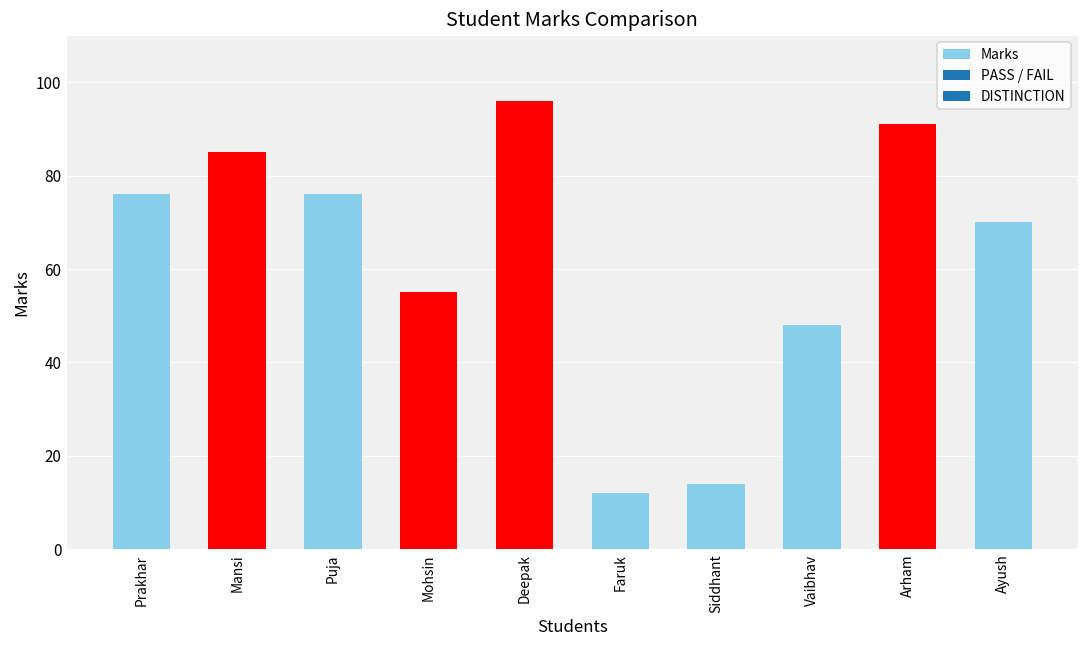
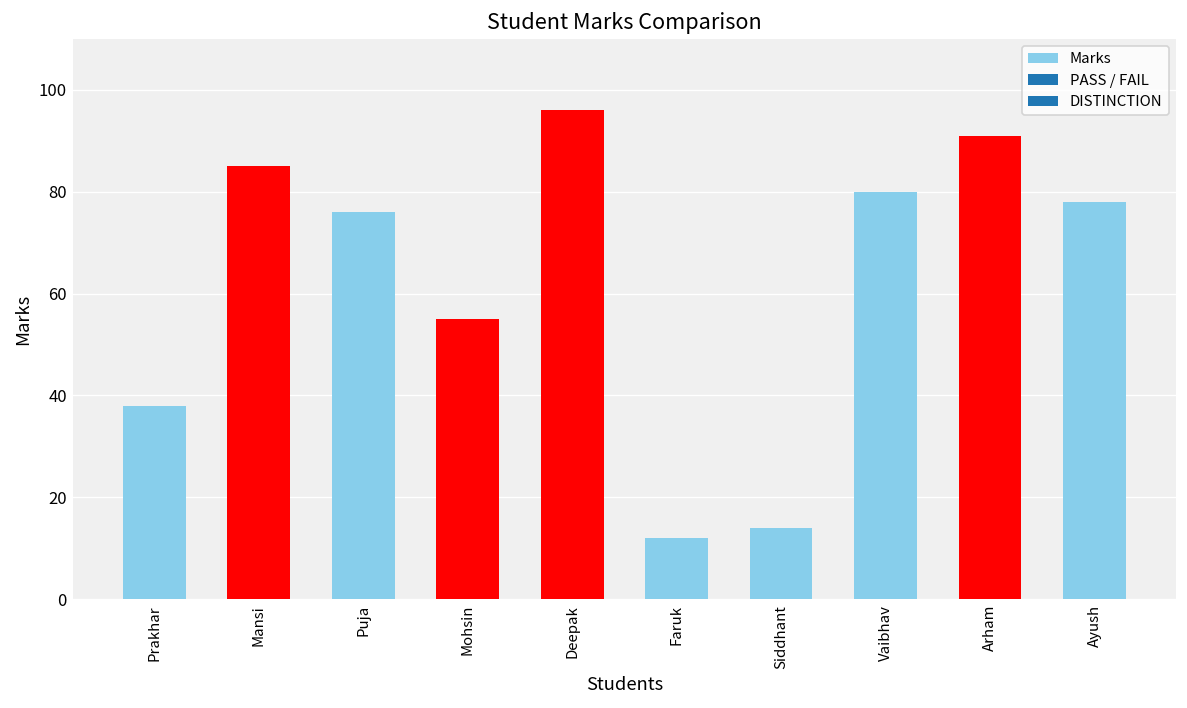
Prakhar: 76 -> 38
Vaibhav: 48 -> 80
Ayush: 70 -> 78
